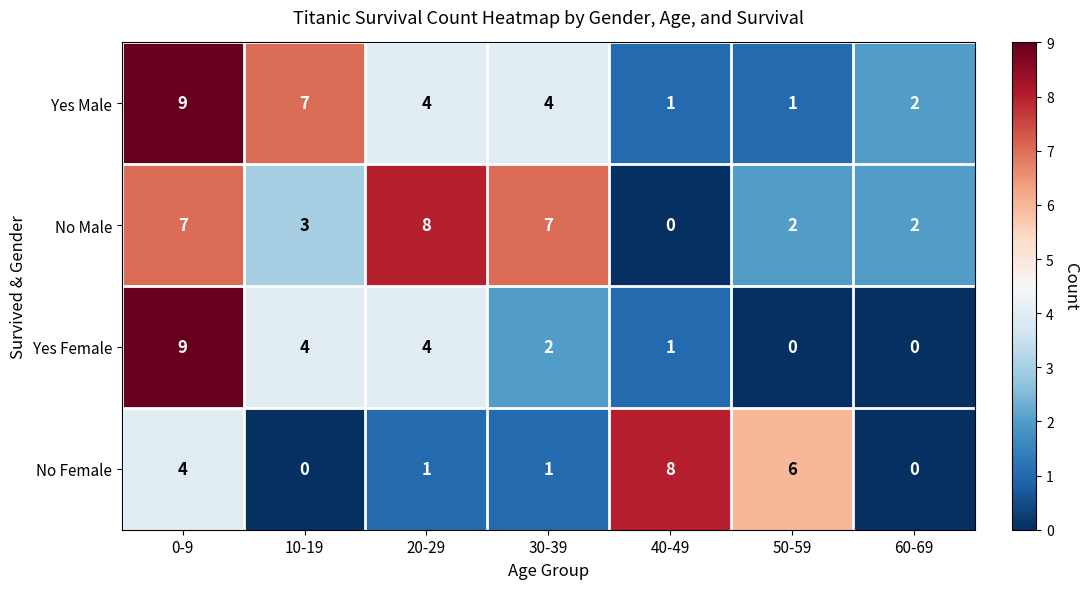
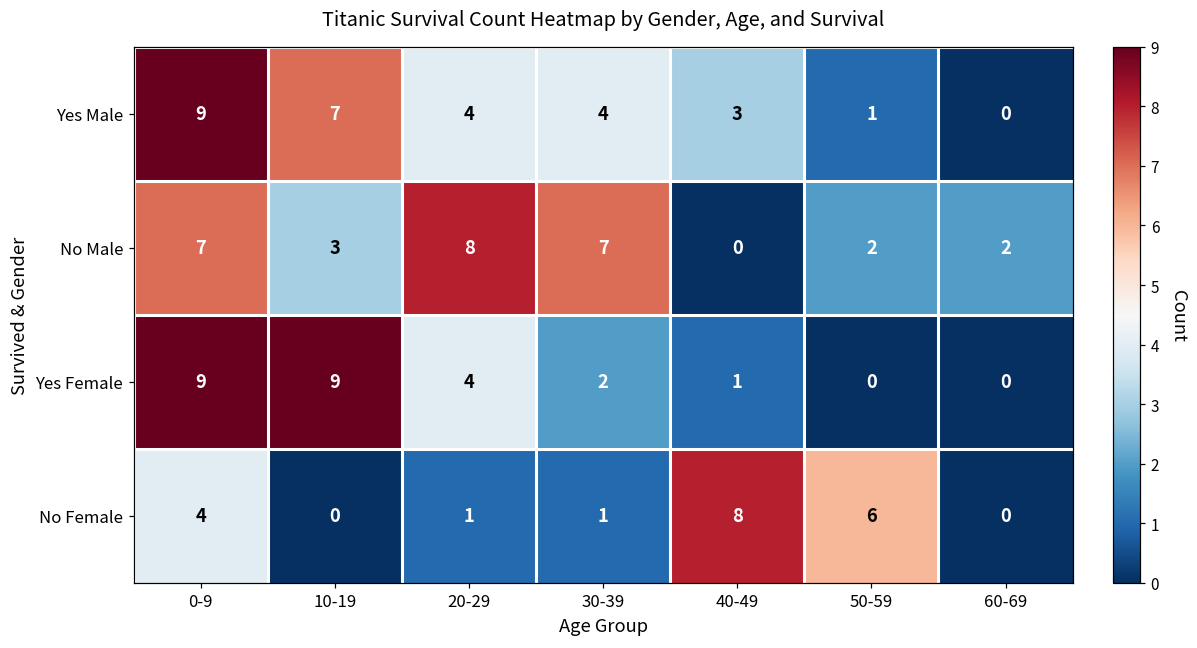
Yes Male, 40-49: 1 -> 3
Yes Male, 60-69: 2 -> 0
Yes Female, 10-19: 4 -> 9
